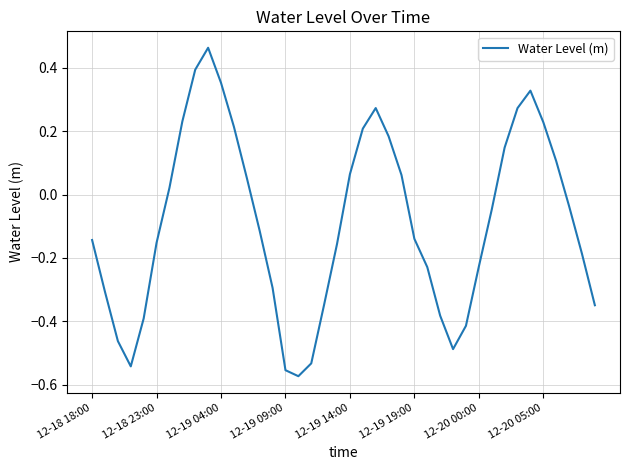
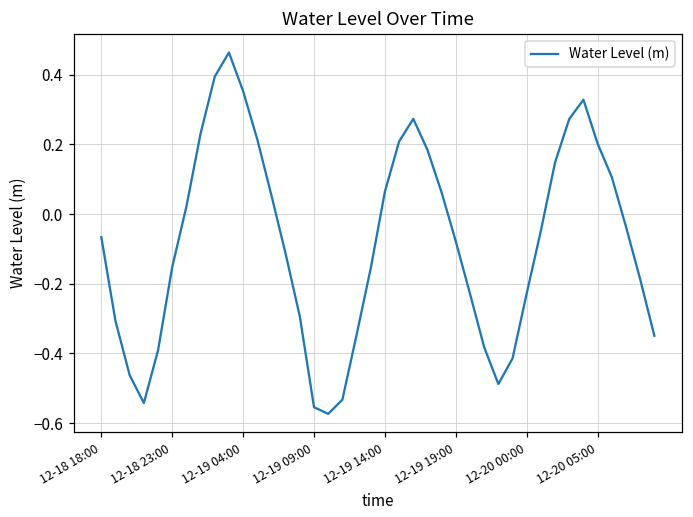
12-18 18:00: -0.14 -> -0.07
12-19 19:00: -0.14 -> -0.08
12-20 05:00: 0.23 -> 0.20
